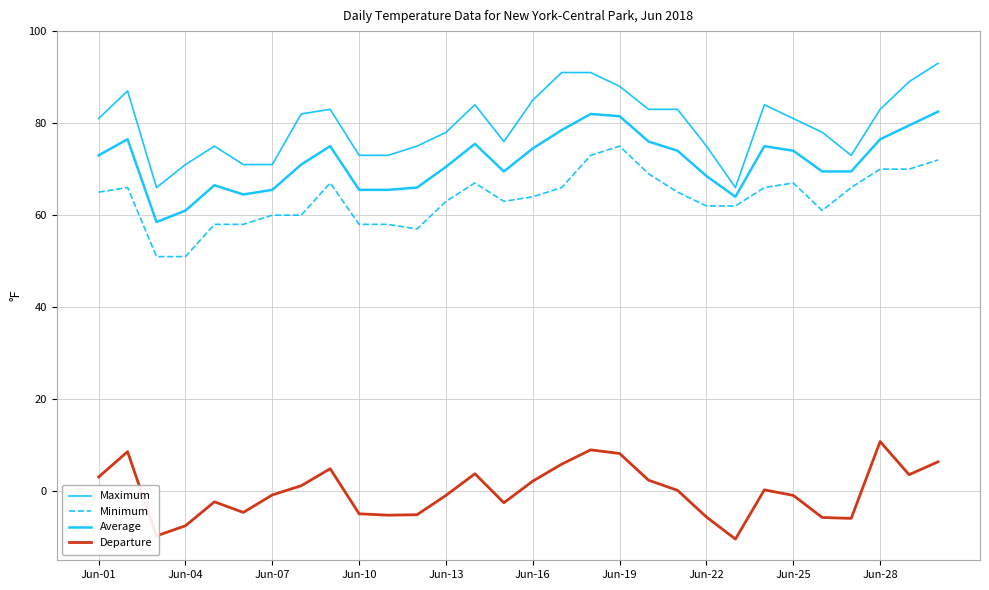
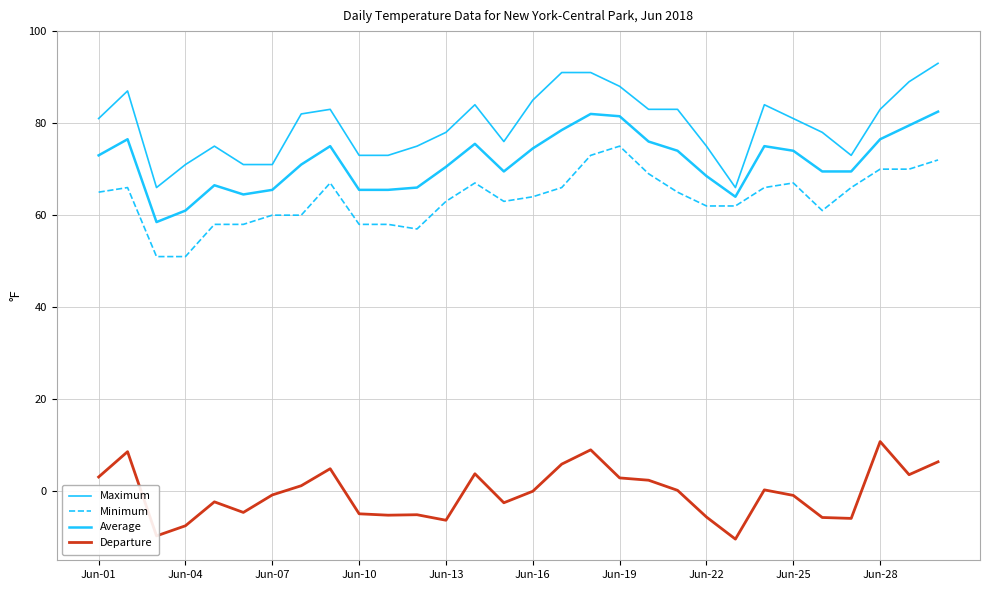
Departure, Jun-13: -1 -> -6
Departure, Jun-16: 2 -> 0
Departure, Jun-19: 8 -> 3
